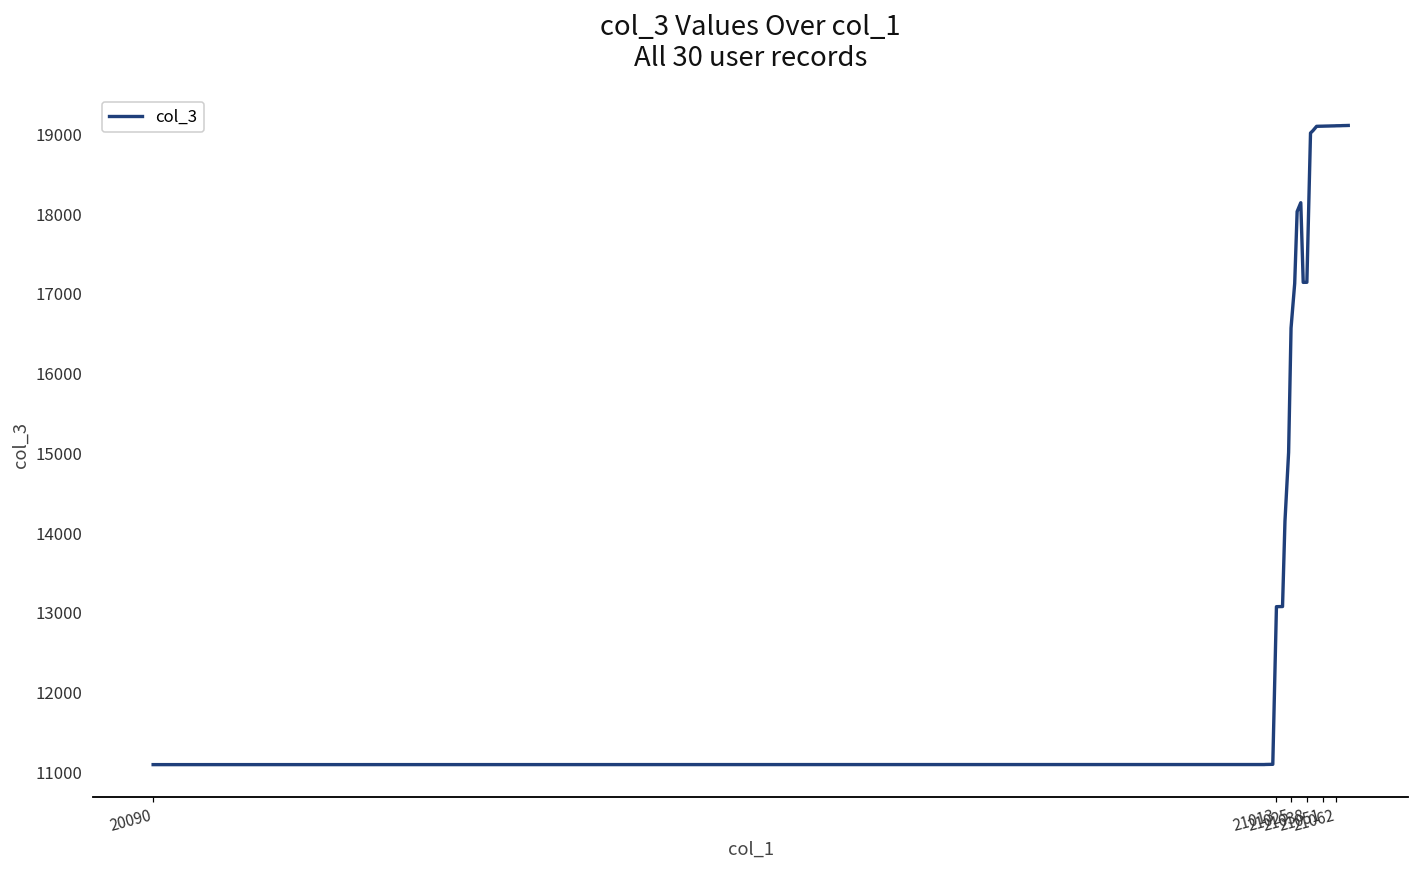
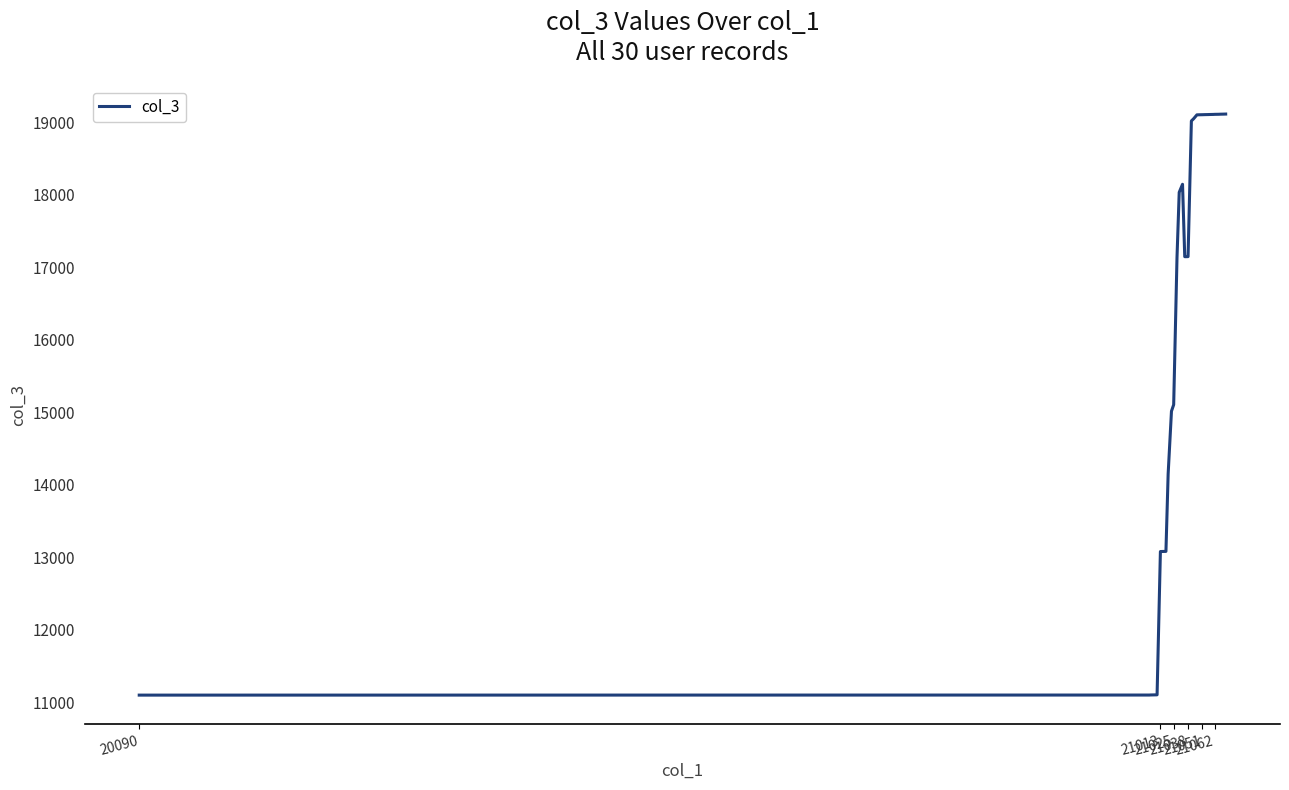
21025: 16600 -> 15100
